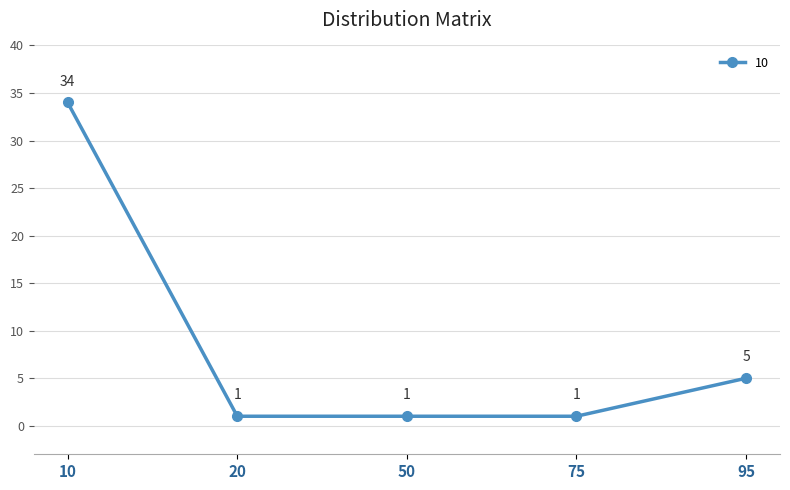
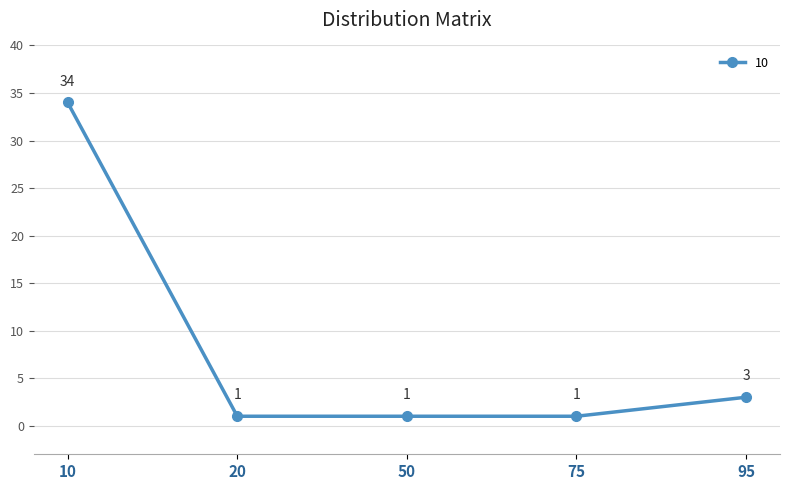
95: 5 -> 3
